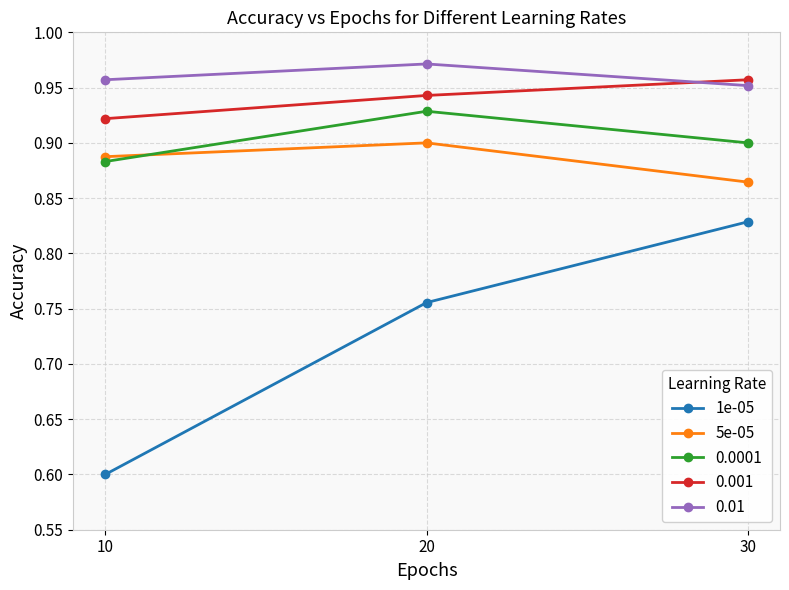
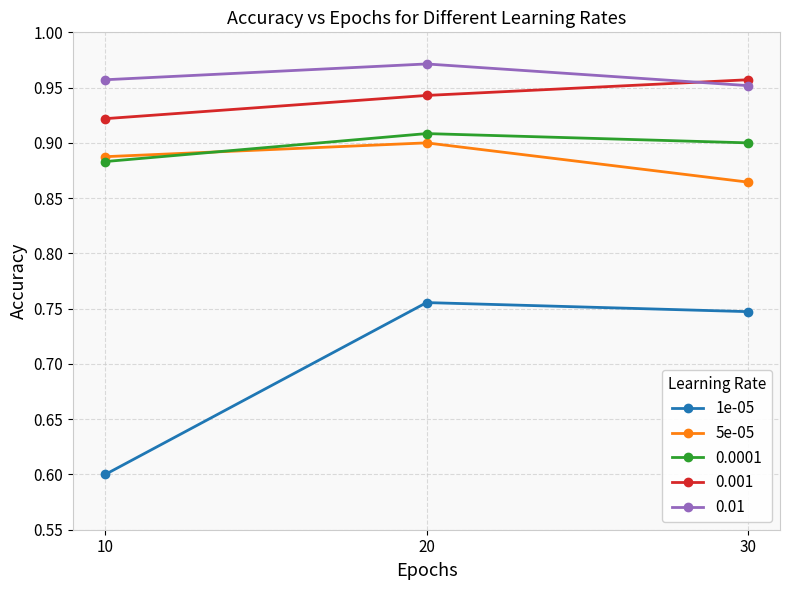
0.0001, 20: 0.929 -> 0.908
1e-05, 30: 0.829 -> 0.747
